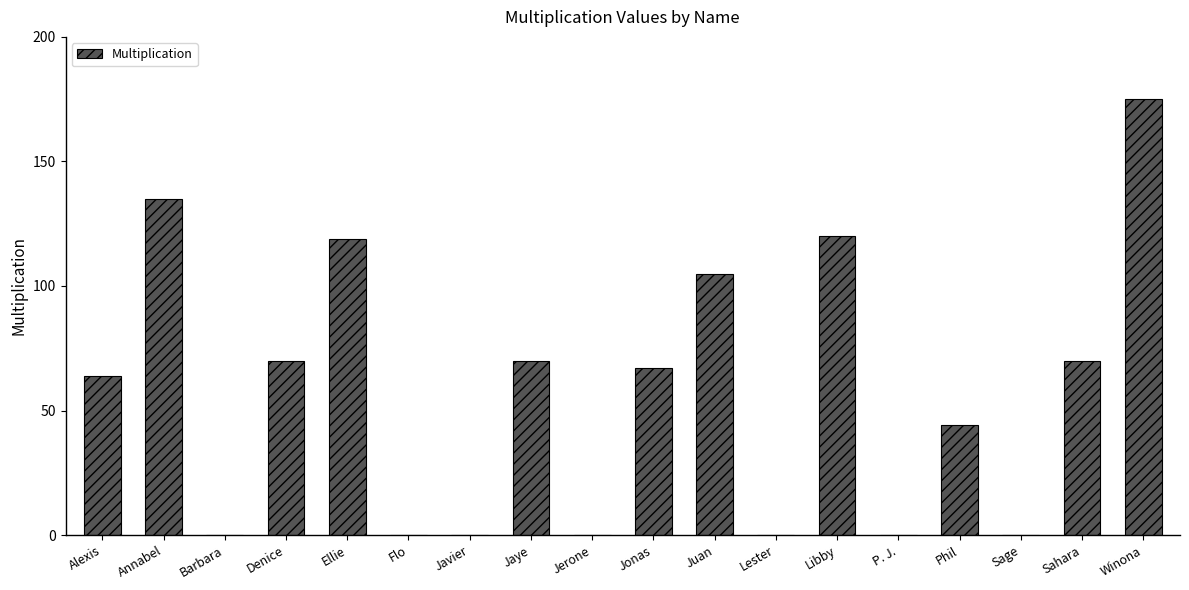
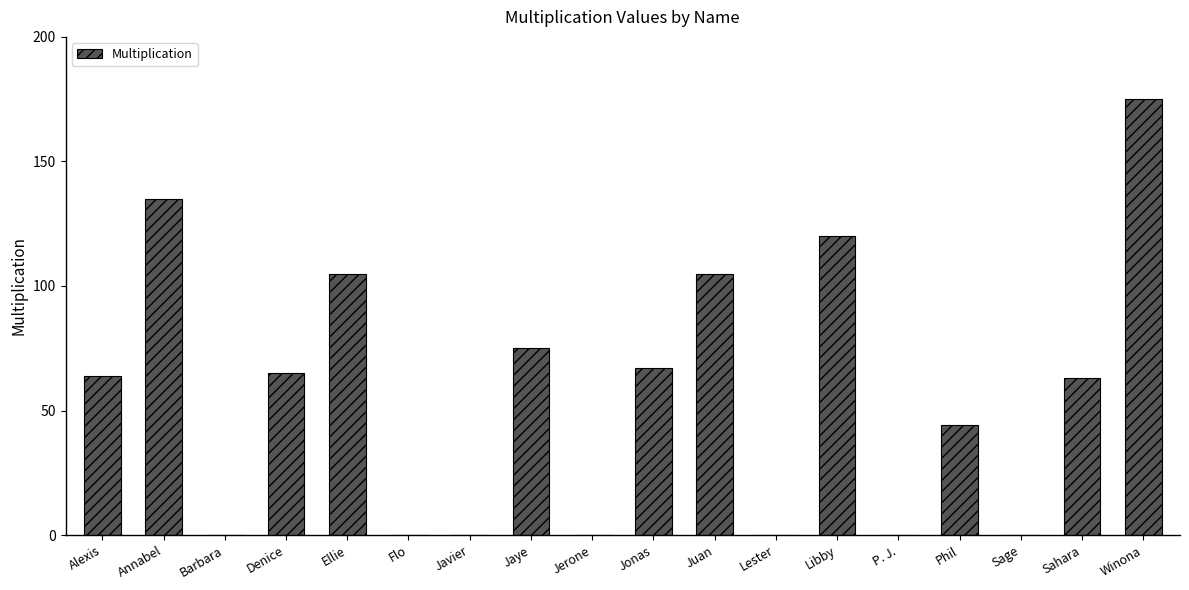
Denice: 70 -> 65
Ellie: 119 -> 105
Jaye: 70 -> 75
Sahara: 70 -> 63
